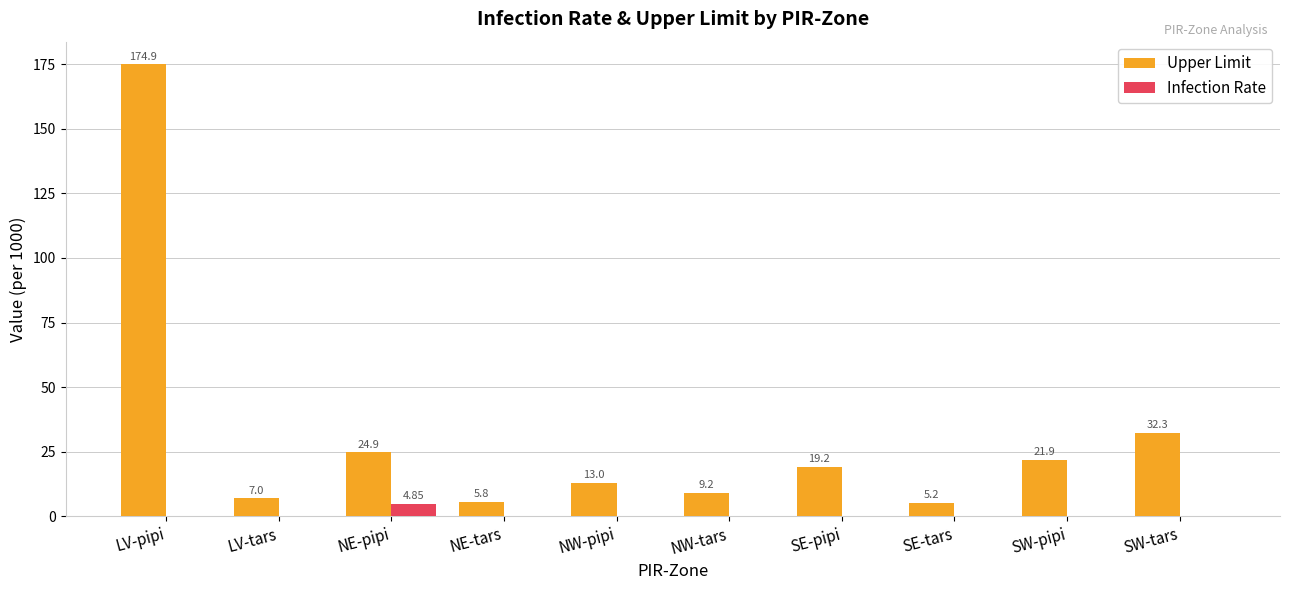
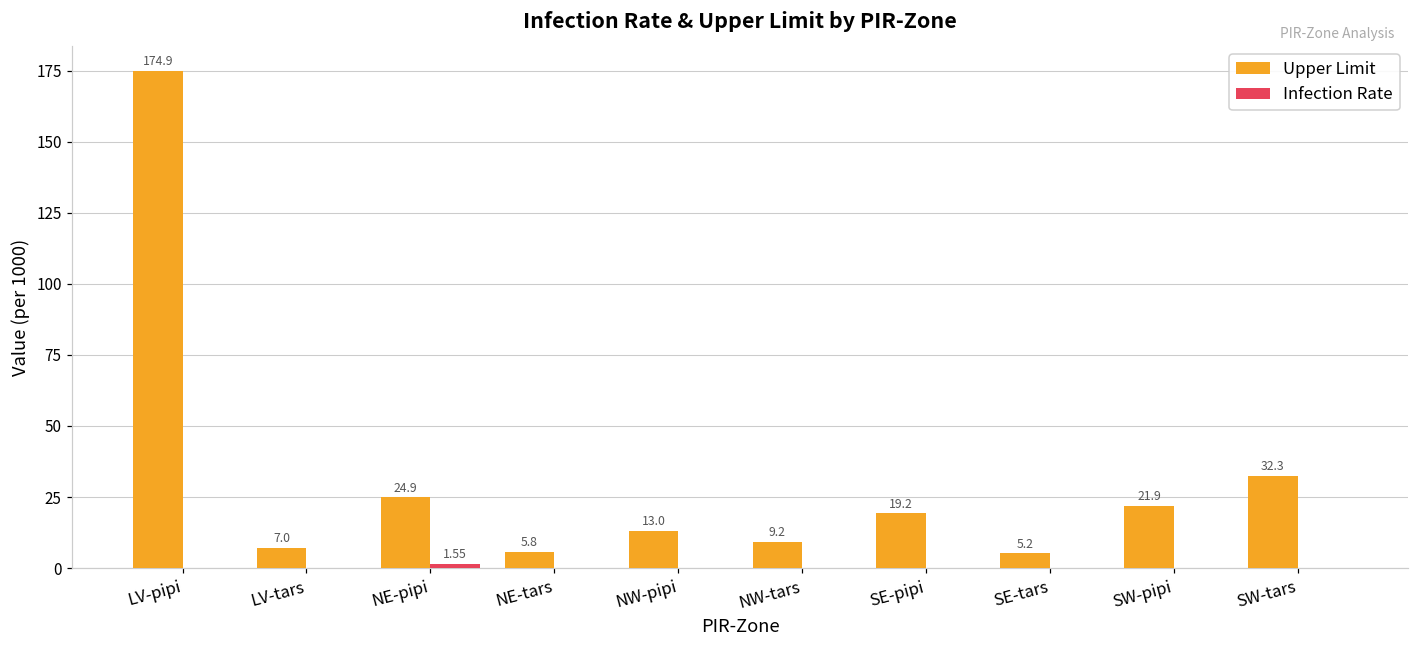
Infection Rate, NE-pipi: 4.85 -> 1.55
